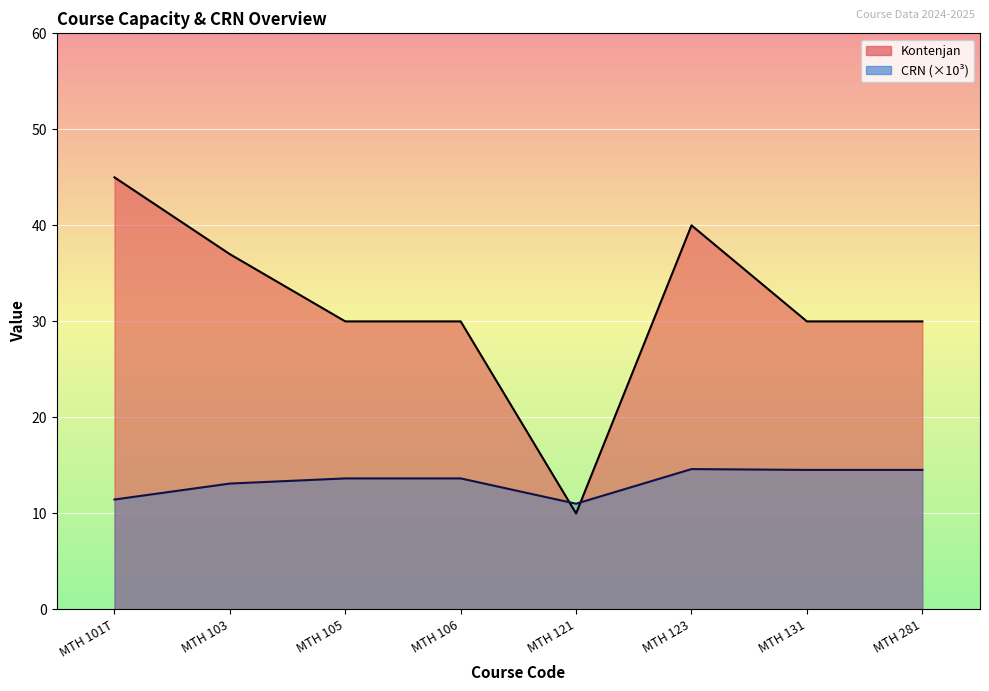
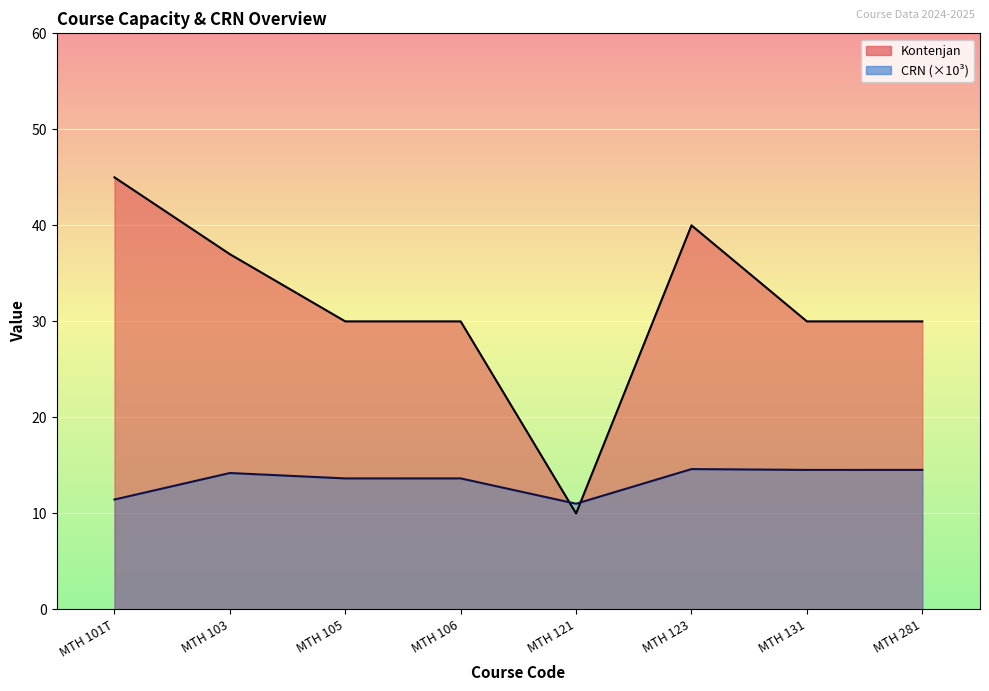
CRN (×10³), MTH 103: 13 -> 14
